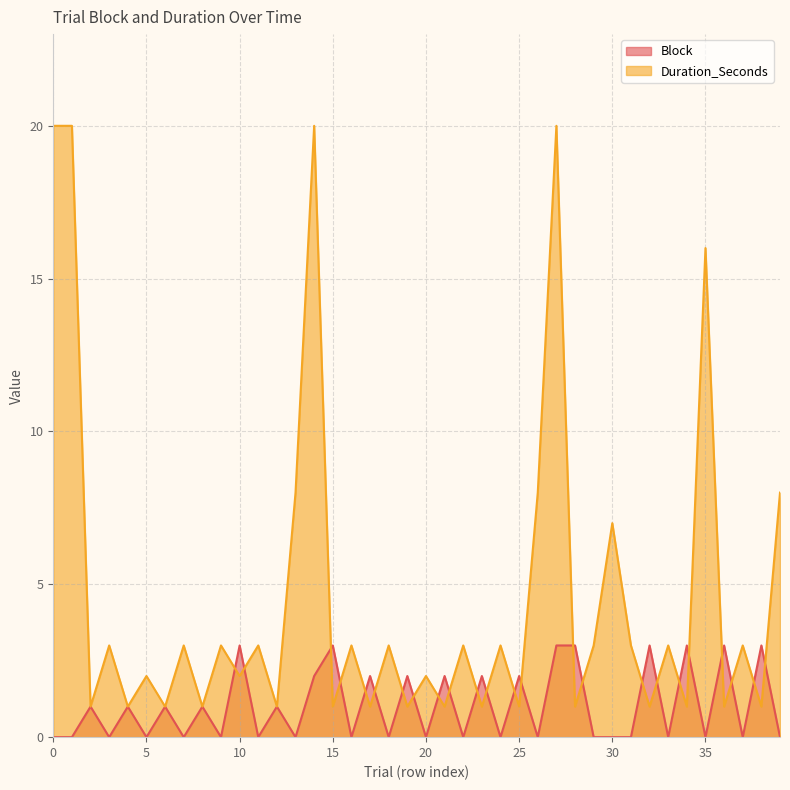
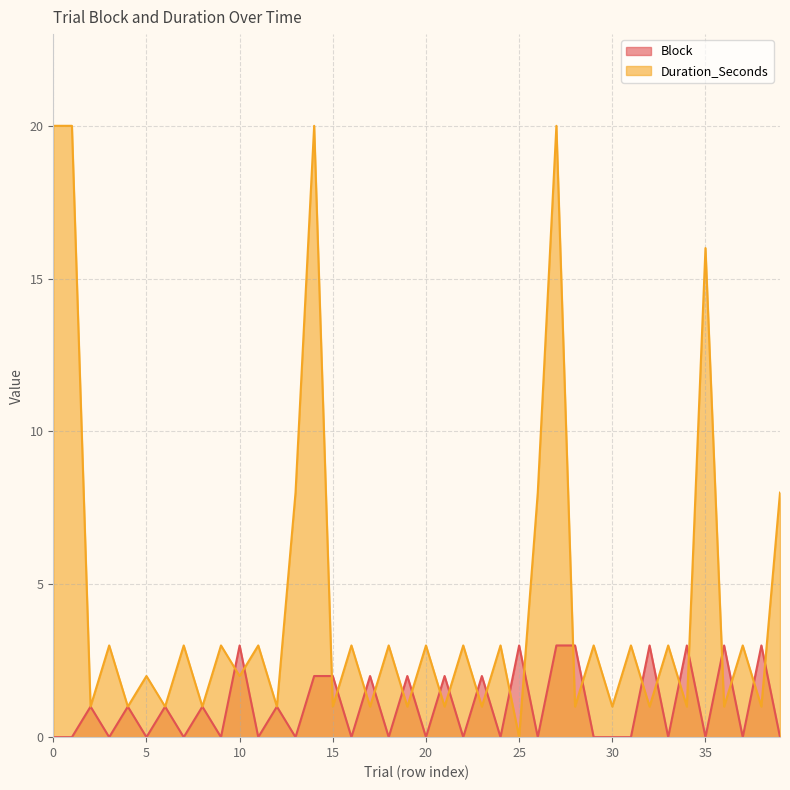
Block, 15: 3 -> 2
Duration_Seconds, 20: 2 -> 3
Block, 25: 2 -> 3
Duration_Seconds, 25: 1 -> 0
Duration_Seconds, 30: 7 -> 1
